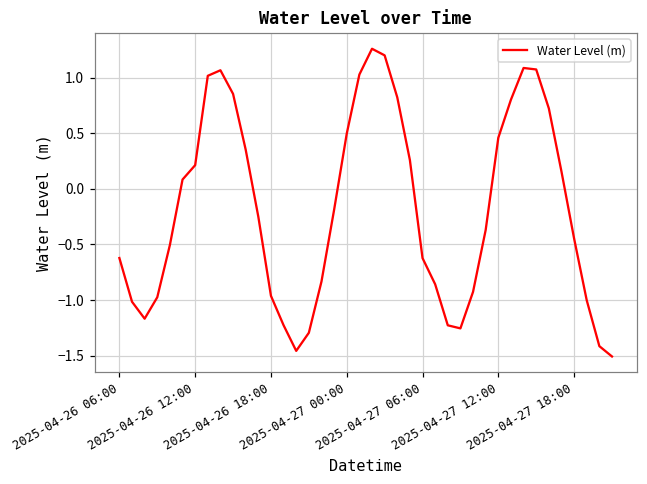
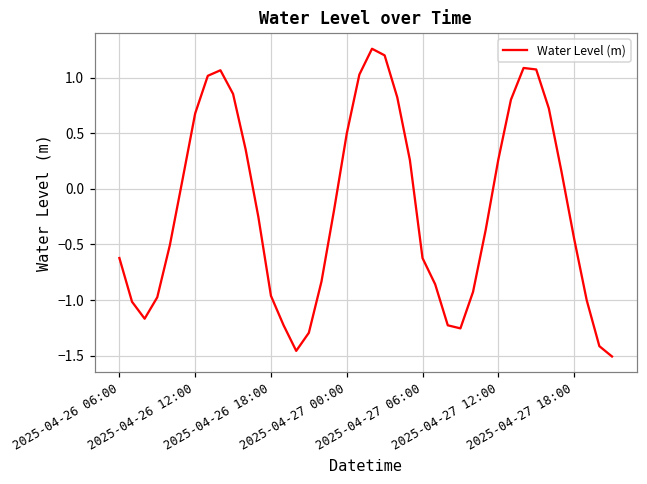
2025-04-26 12:00: 0.21 -> 0.68
2025-04-27 12:00: 0.46 -> 0.26
